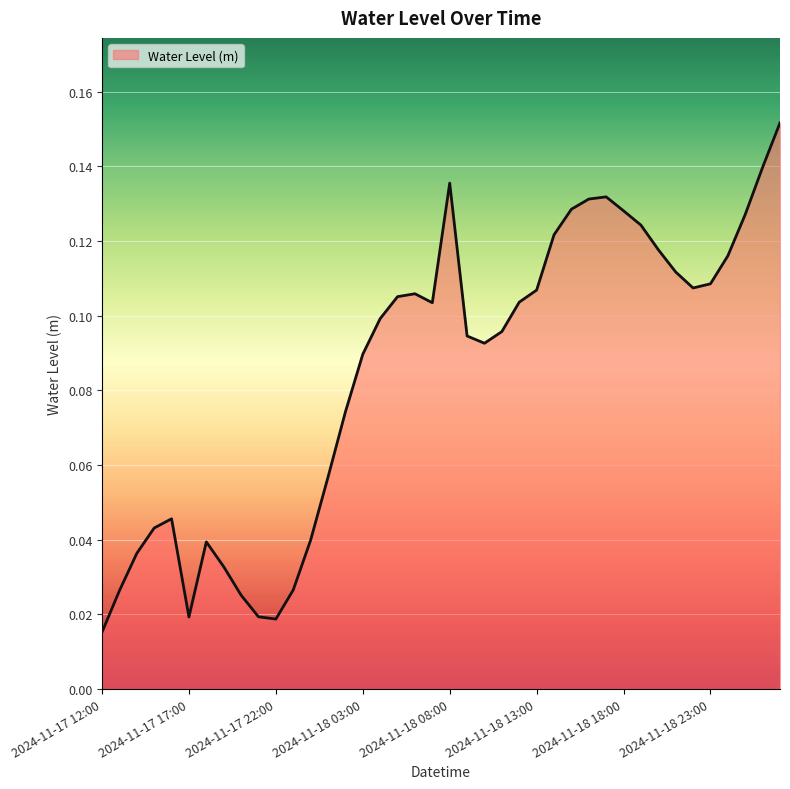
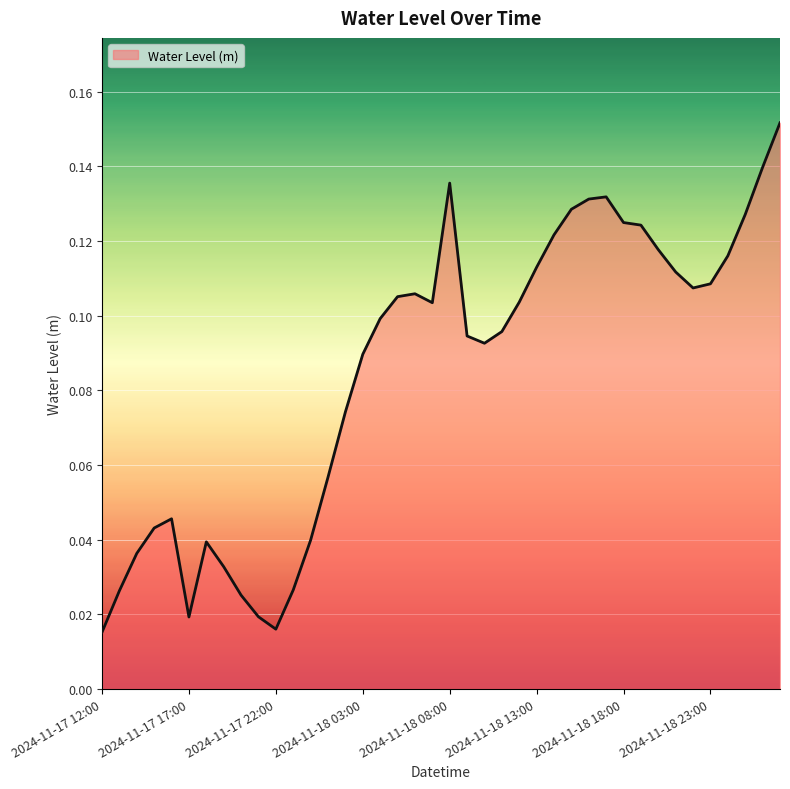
2024-11-17 22:00: 0.019 -> 0.016
2024-11-18 13:00: 0.107 -> 0.113
2024-11-18 18:00: 0.128 -> 0.125
